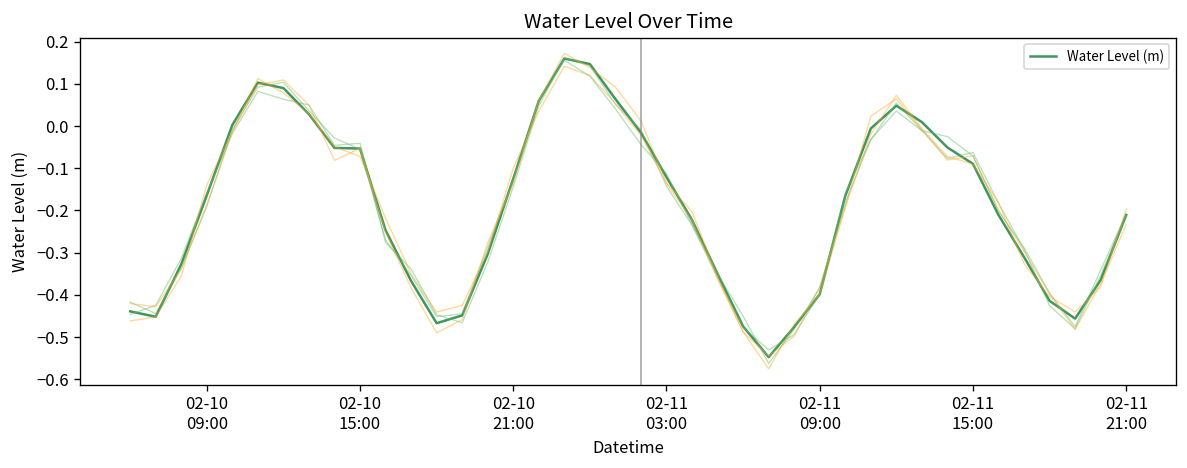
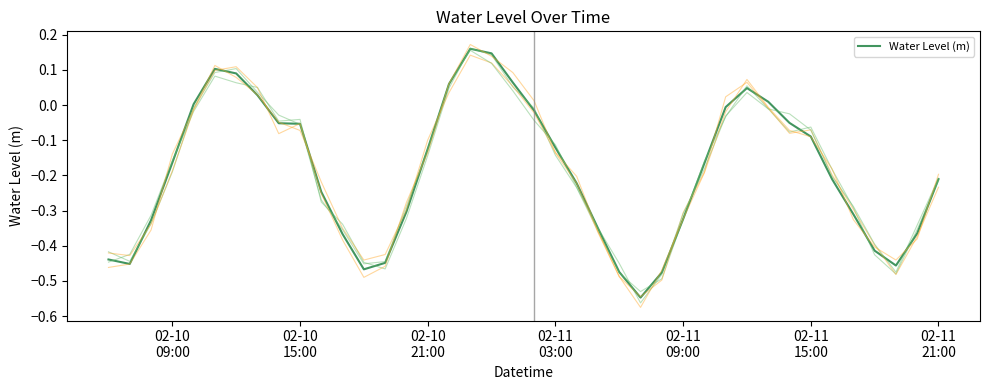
Water Level (m), 02-11 09:00: -0.40 -> -0.32
